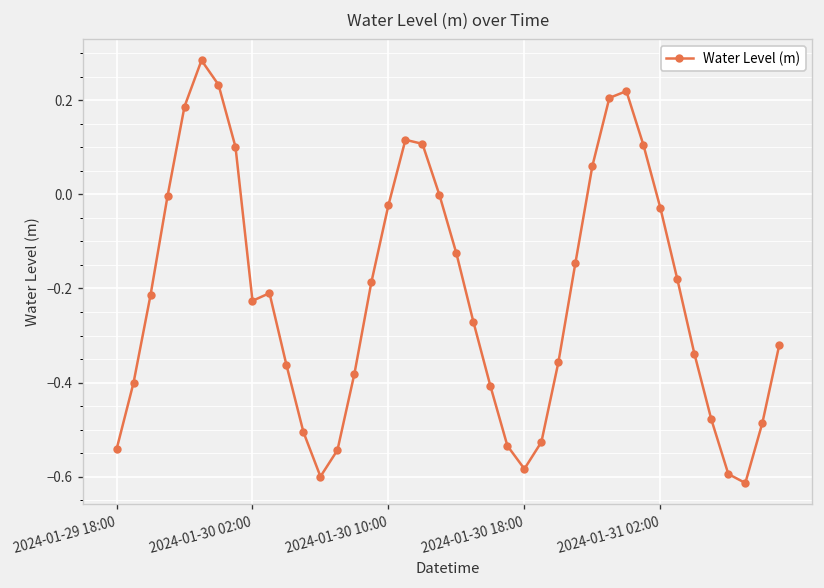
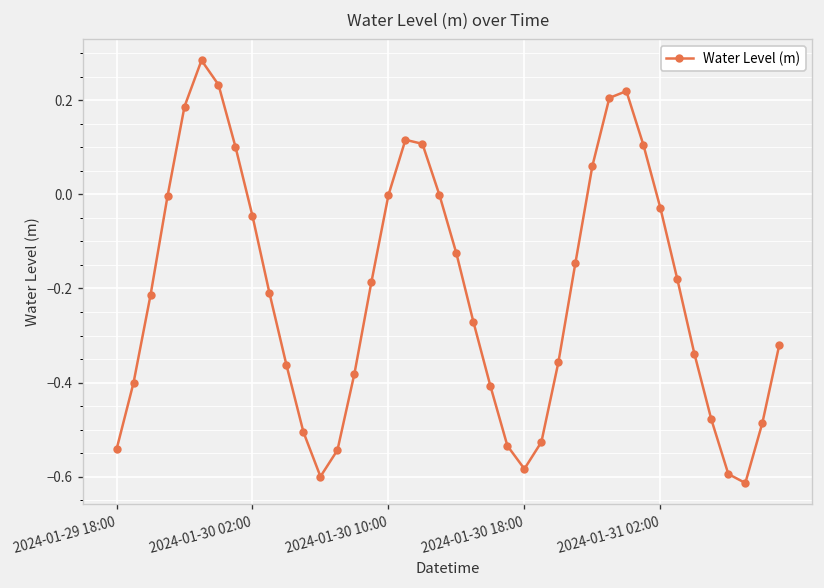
2024-01-30 02:00: -0.23 -> -0.05
2024-01-30 10:00: -0.02 -> 0.00
